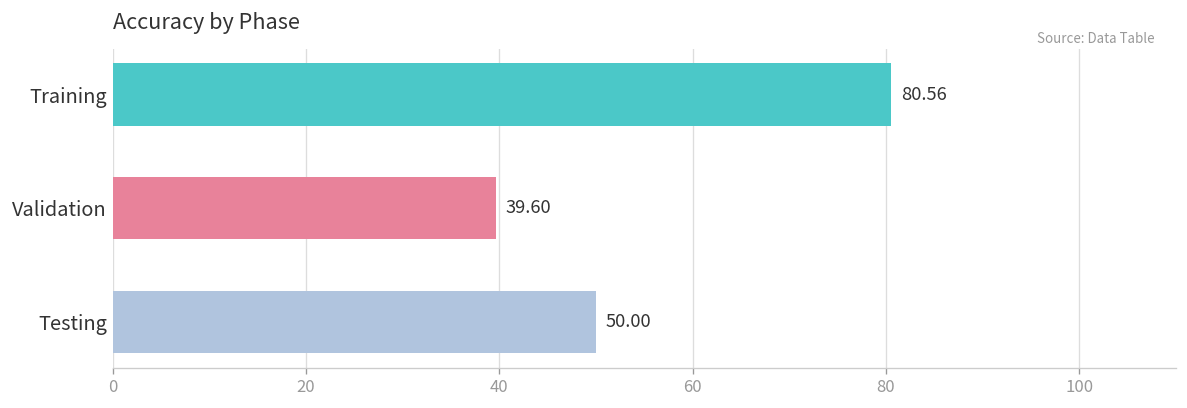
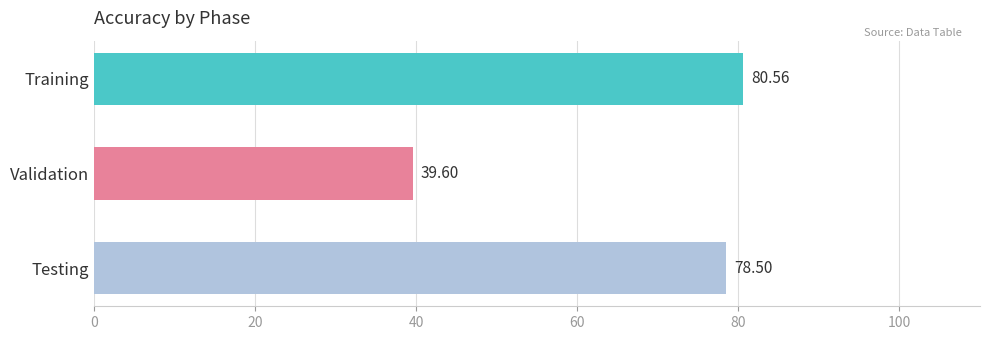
Testing: 50.00 -> 78.50
